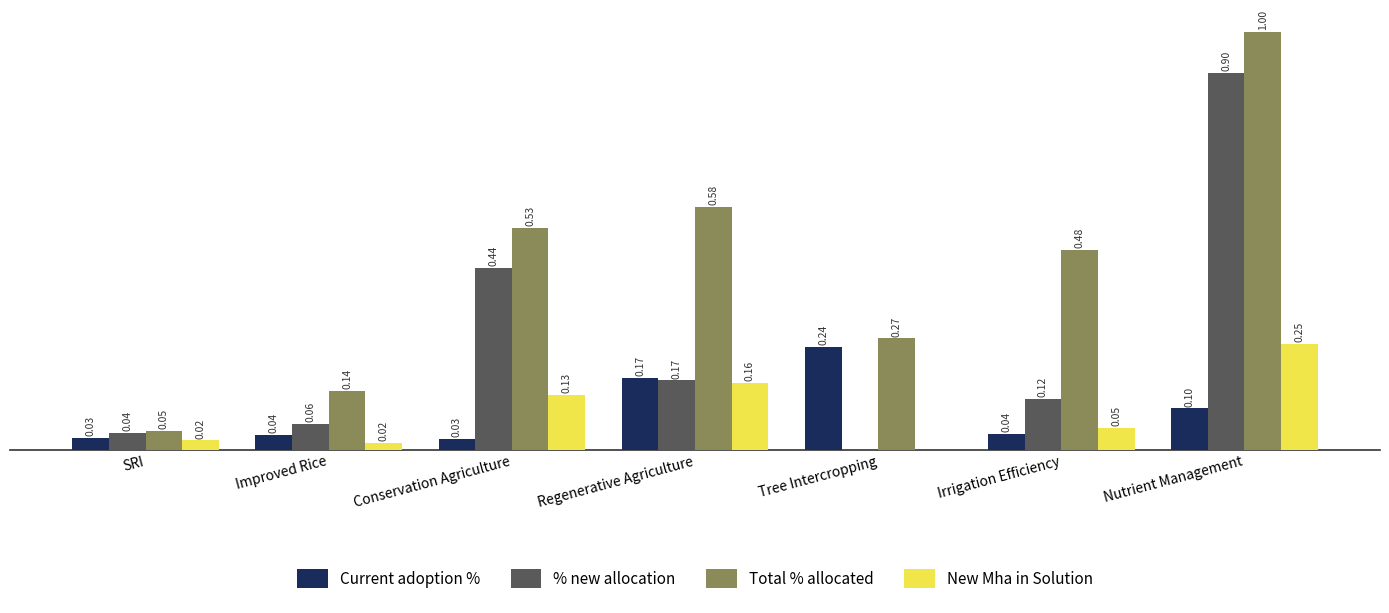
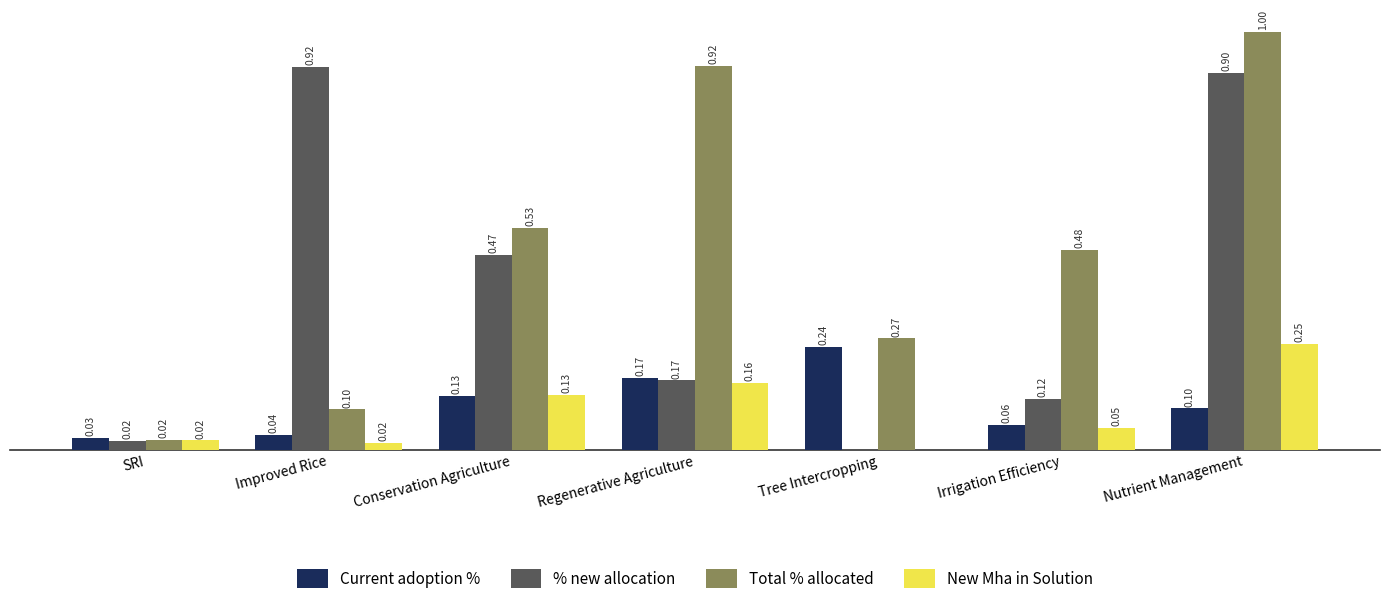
% new allocation, SRI: 0.04 -> 0.02
Total % allocated, SRI: 0.05 -> 0.02
% new allocation, Improved Rice: 0.06 -> 0.92
Total % allocated, Improved Rice: 0.14 -> 0.10
Current adoption %, Conservation Agriculture: 0.03 -> 0.13
% new allocation, Conservation Agriculture: 0.44 -> 0.47
Total % allocated, Regenerative Agriculture: 0.58 -> 0.92
Current adoption %, Irrigation Efficiency: 0.04 -> 0.06
